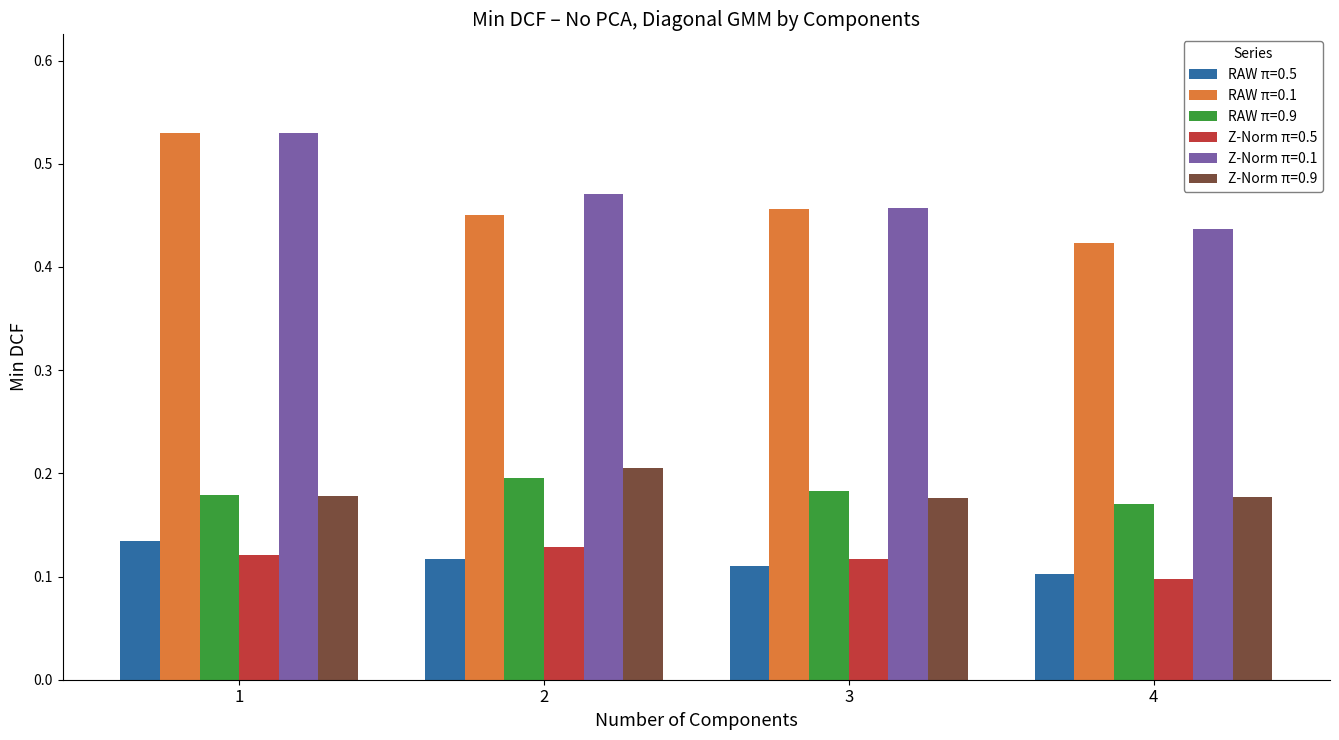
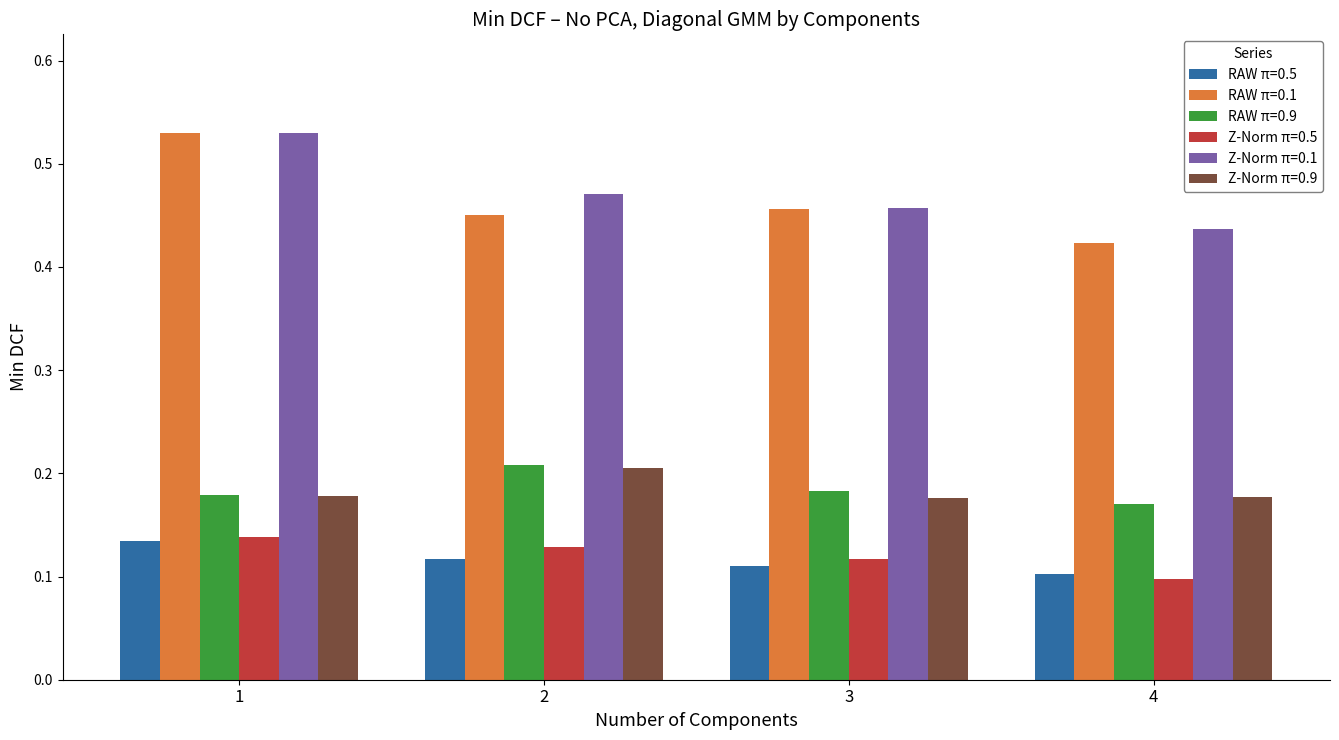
Z-Norm π=0.5, 1: 0.121 -> 0.138
RAW π=0.9, 2: 0.195 -> 0.208
